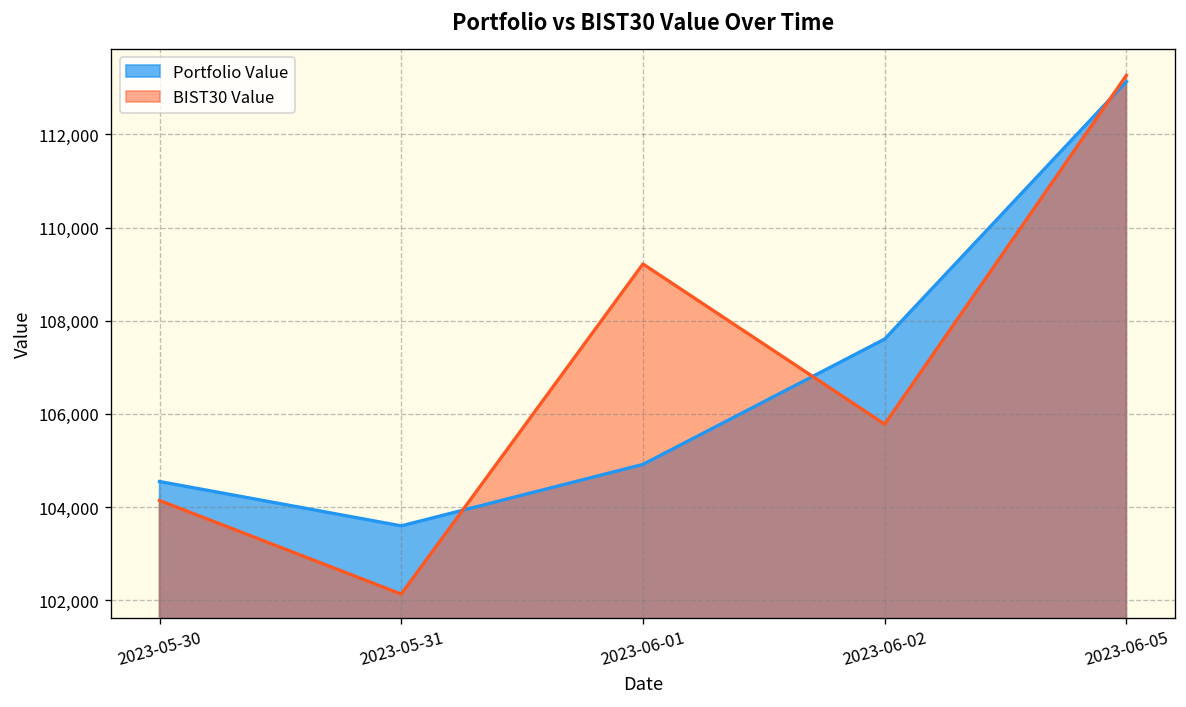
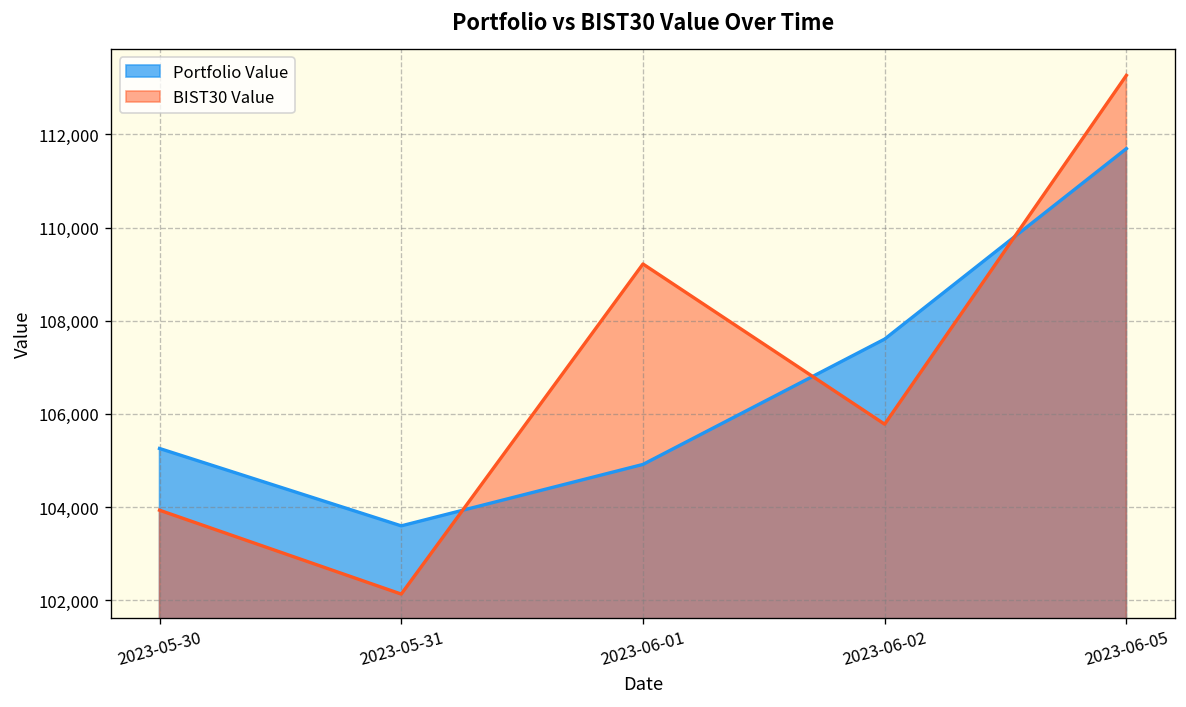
Portfolio Value, 2023-05-30: 104,500 -> 105,300
BIST30 Value, 2023-05-30: 104,100 -> 103,900
Portfolio Value, 2023-06-05: 113,100 -> 111,700
